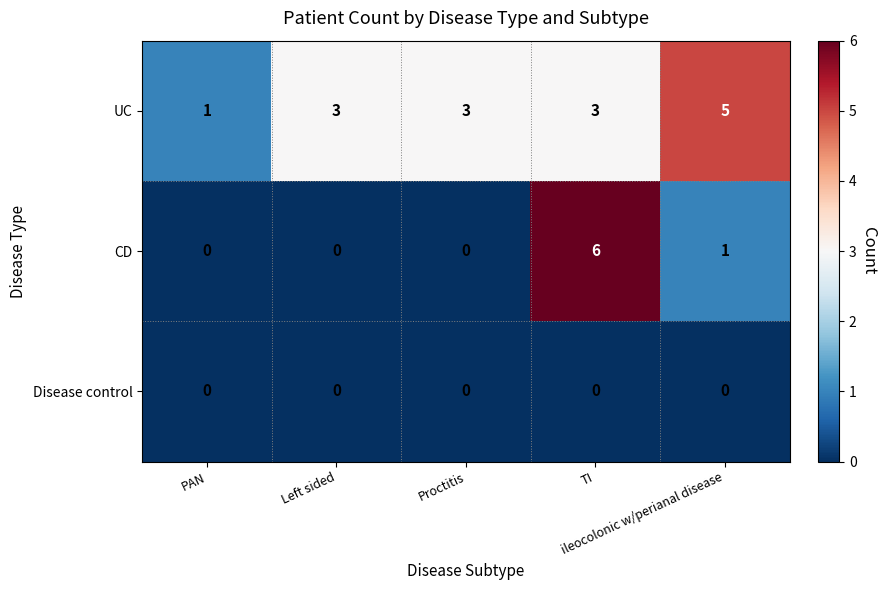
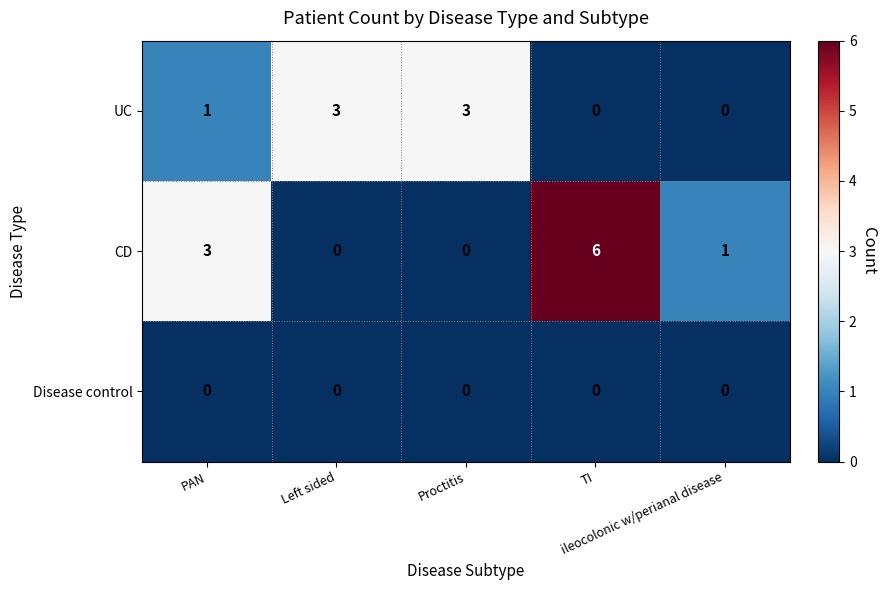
UC, TI: 3 -> 0
UC, ileocolonic w/perianal disease: 5 -> 0
CD, PAN: 0 -> 3
